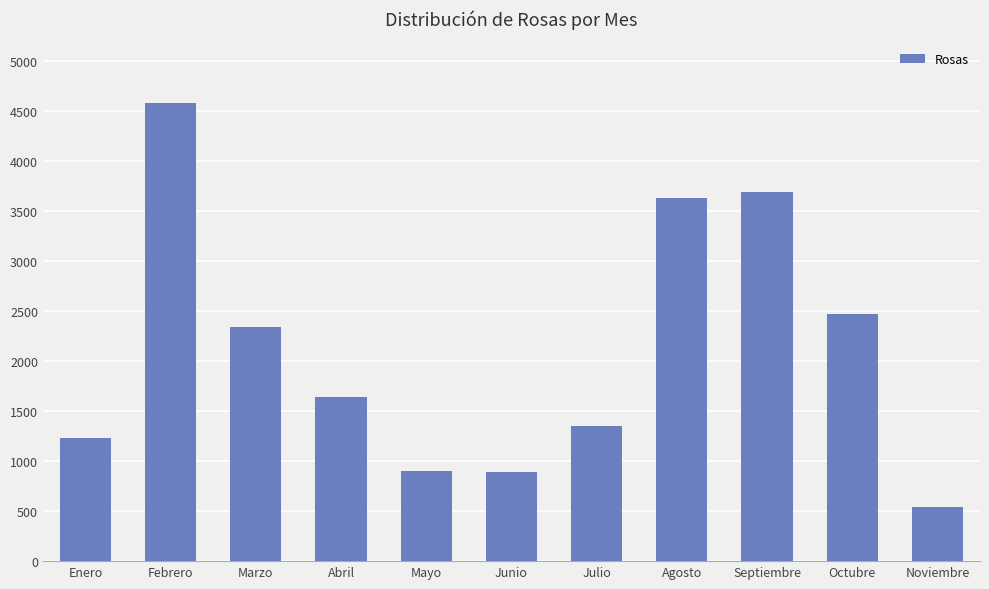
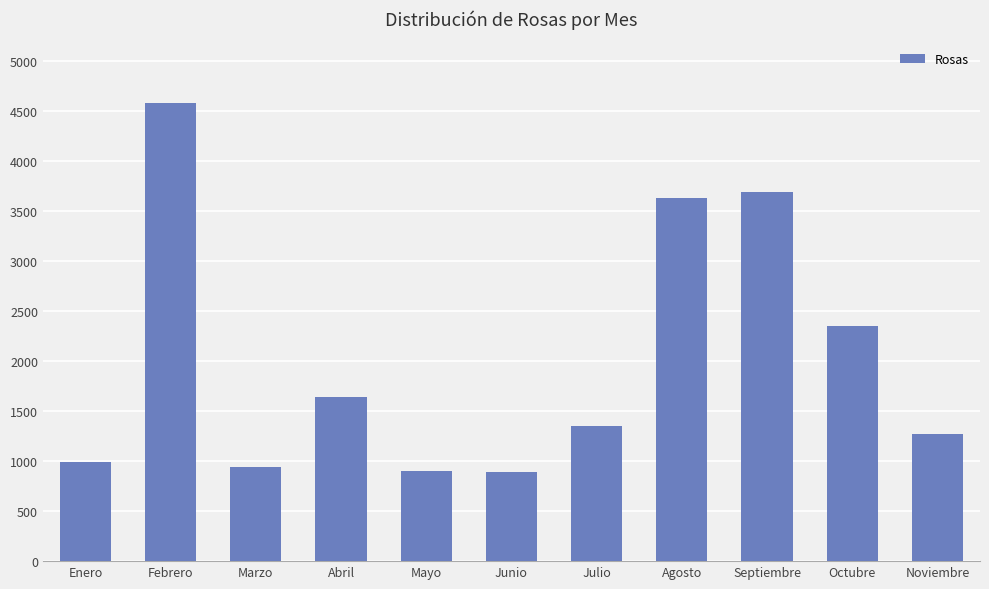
Enero: 1200 -> 1000
Marzo: 2300 -> 900
Octubre: 2500 -> 2400
Noviembre: 500 -> 1300
